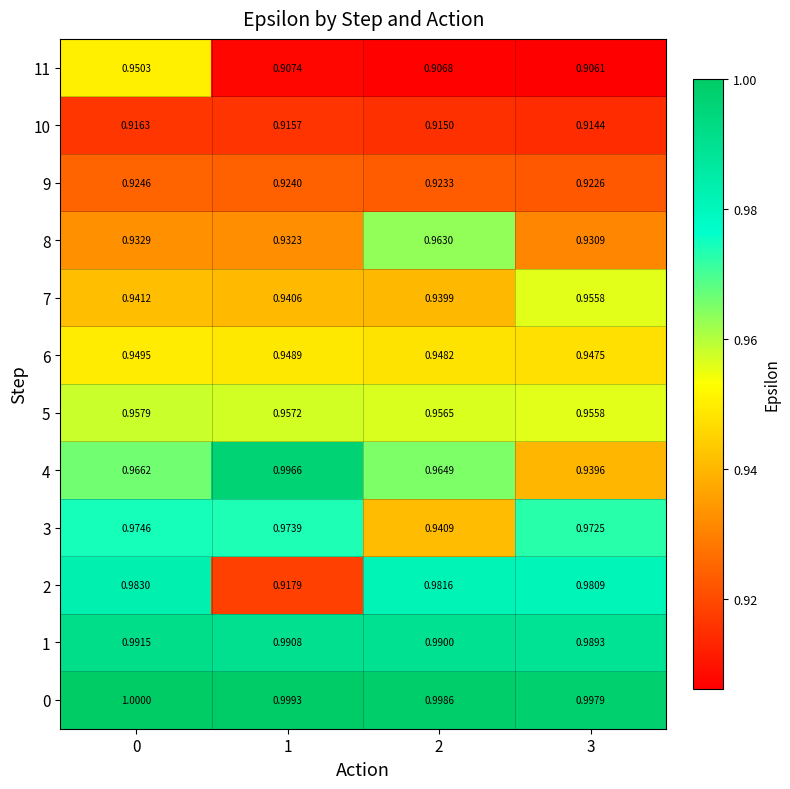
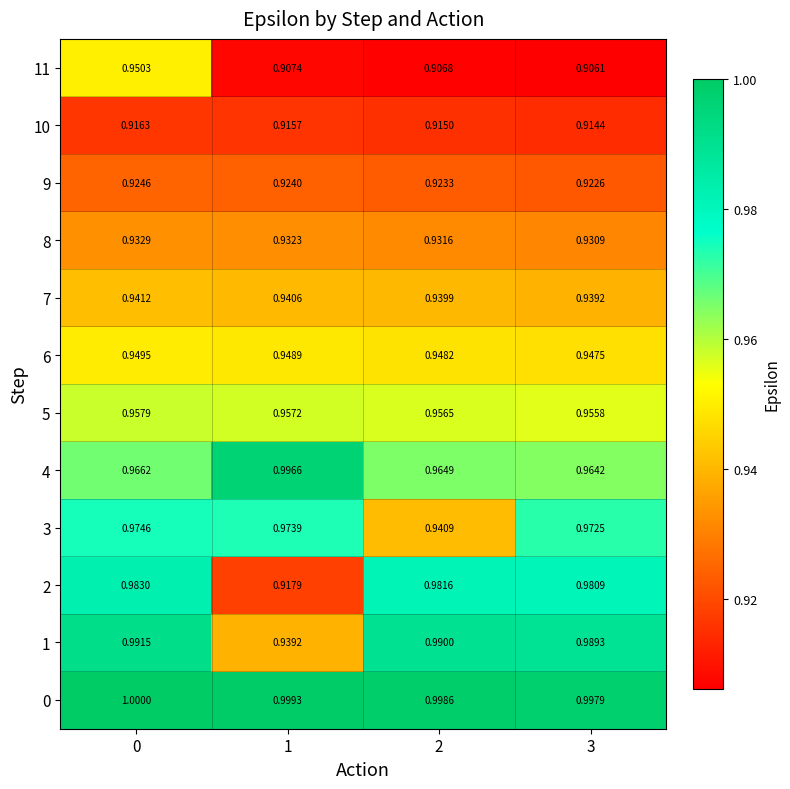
8, 2: 0.9630 -> 0.9316
7, 3: 0.9558 -> 0.9392
4, 3: 0.9396 -> 0.9642
1, 1: 0.9908 -> 0.9392
